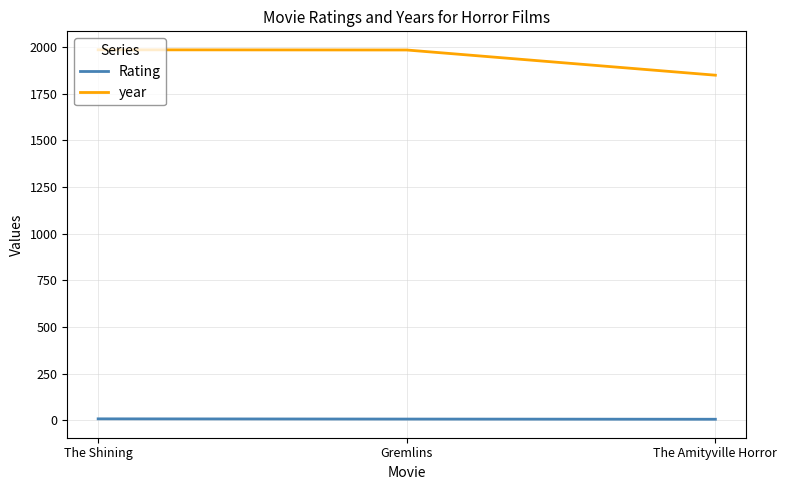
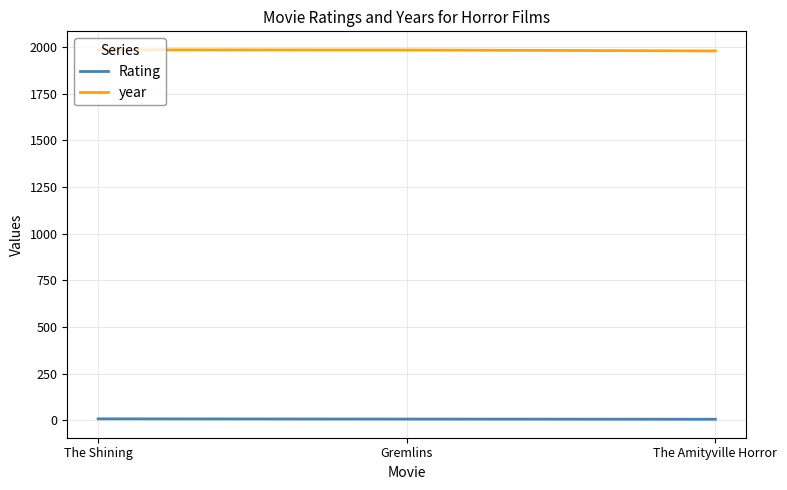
year, The Amityville Horror: 1850 -> 1980
